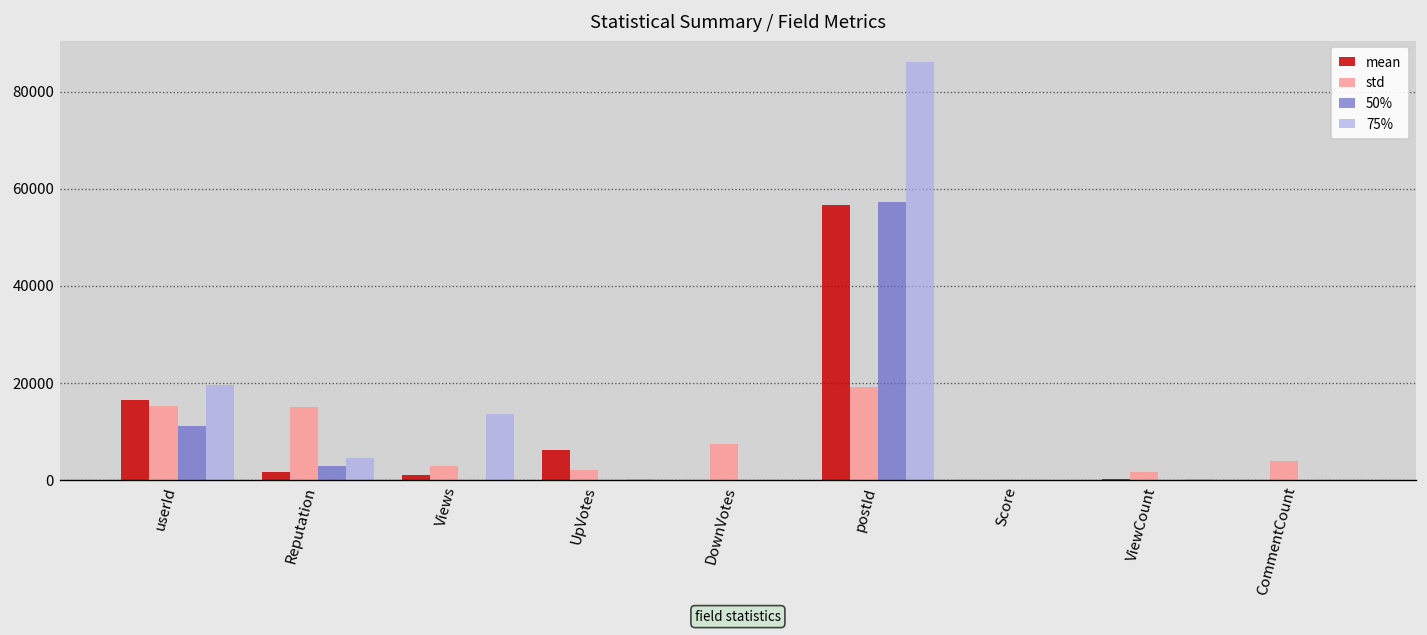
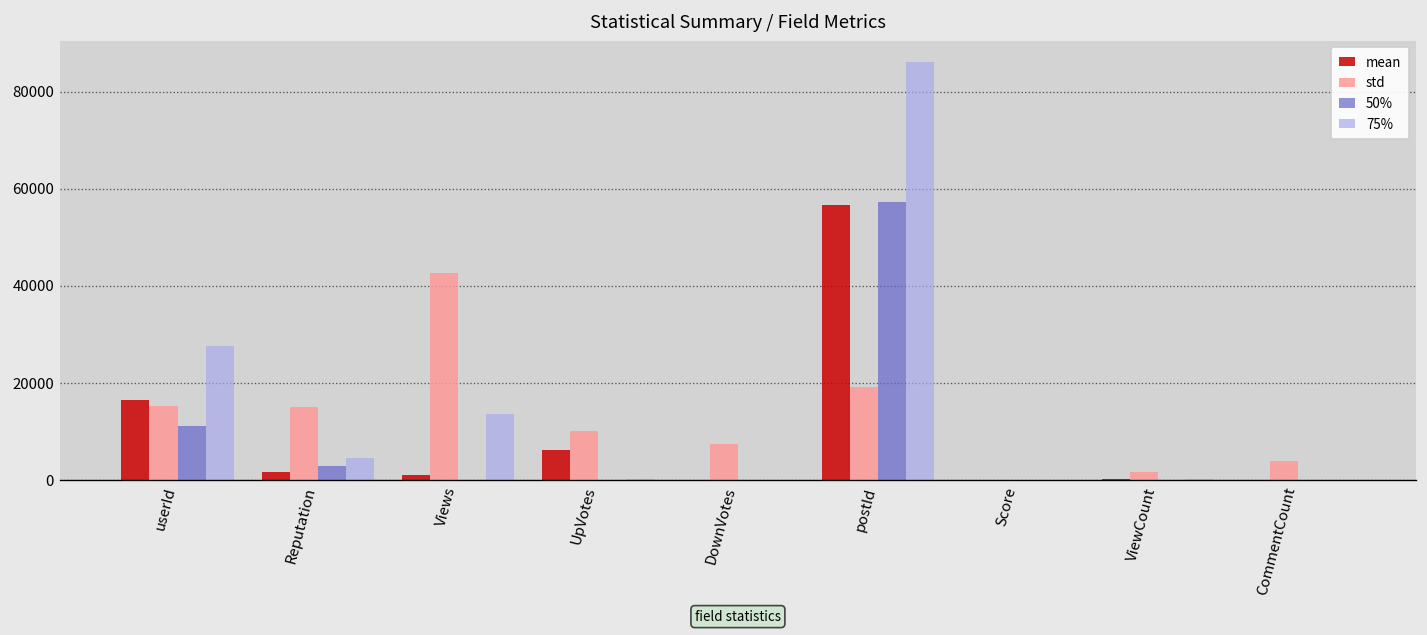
75%, userId: 20000 -> 28000
std, Views: 3000 -> 43000
std, UpVotes: 2000 -> 10000
